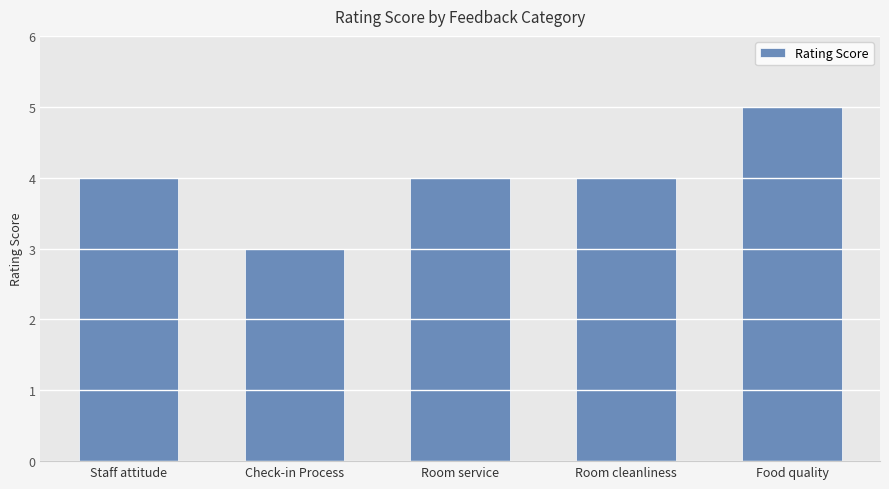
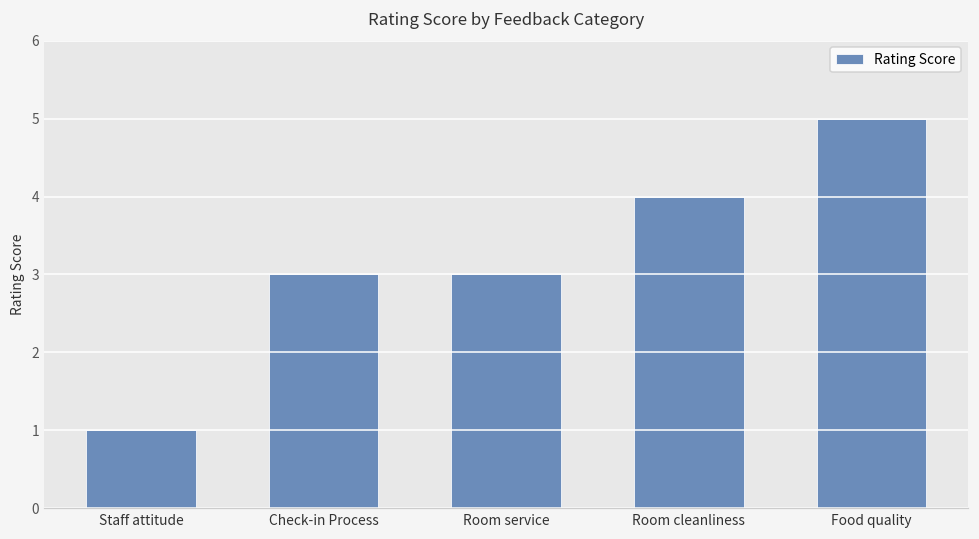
Staff attitude: 4 -> 1
Room service: 4 -> 3
